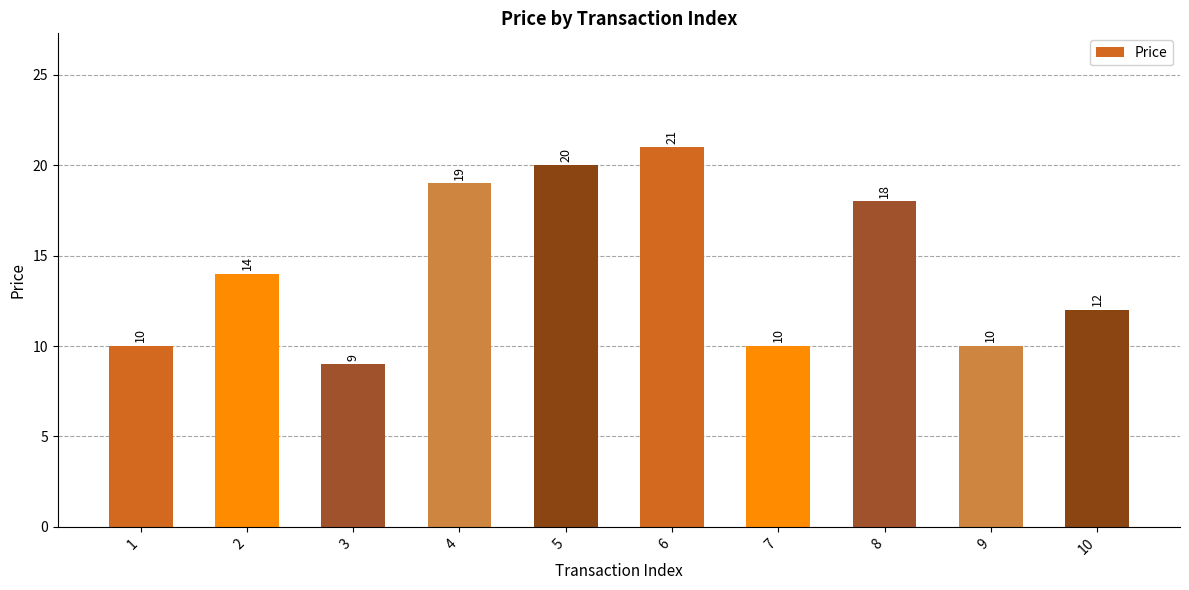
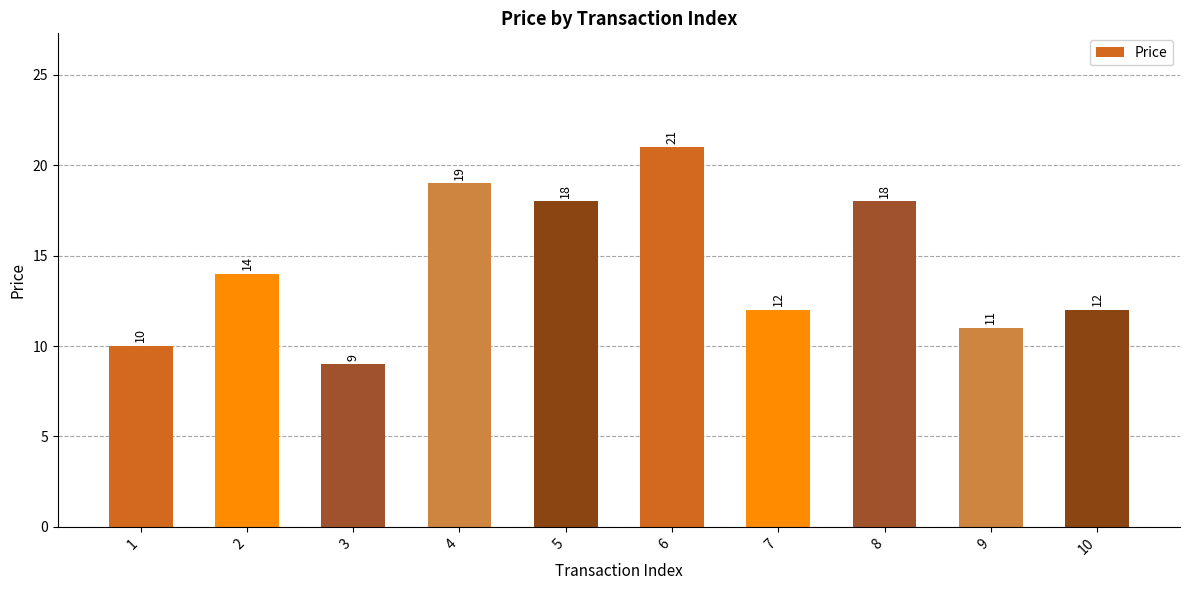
5: 20 -> 18
7: 10 -> 12
9: 10 -> 11
